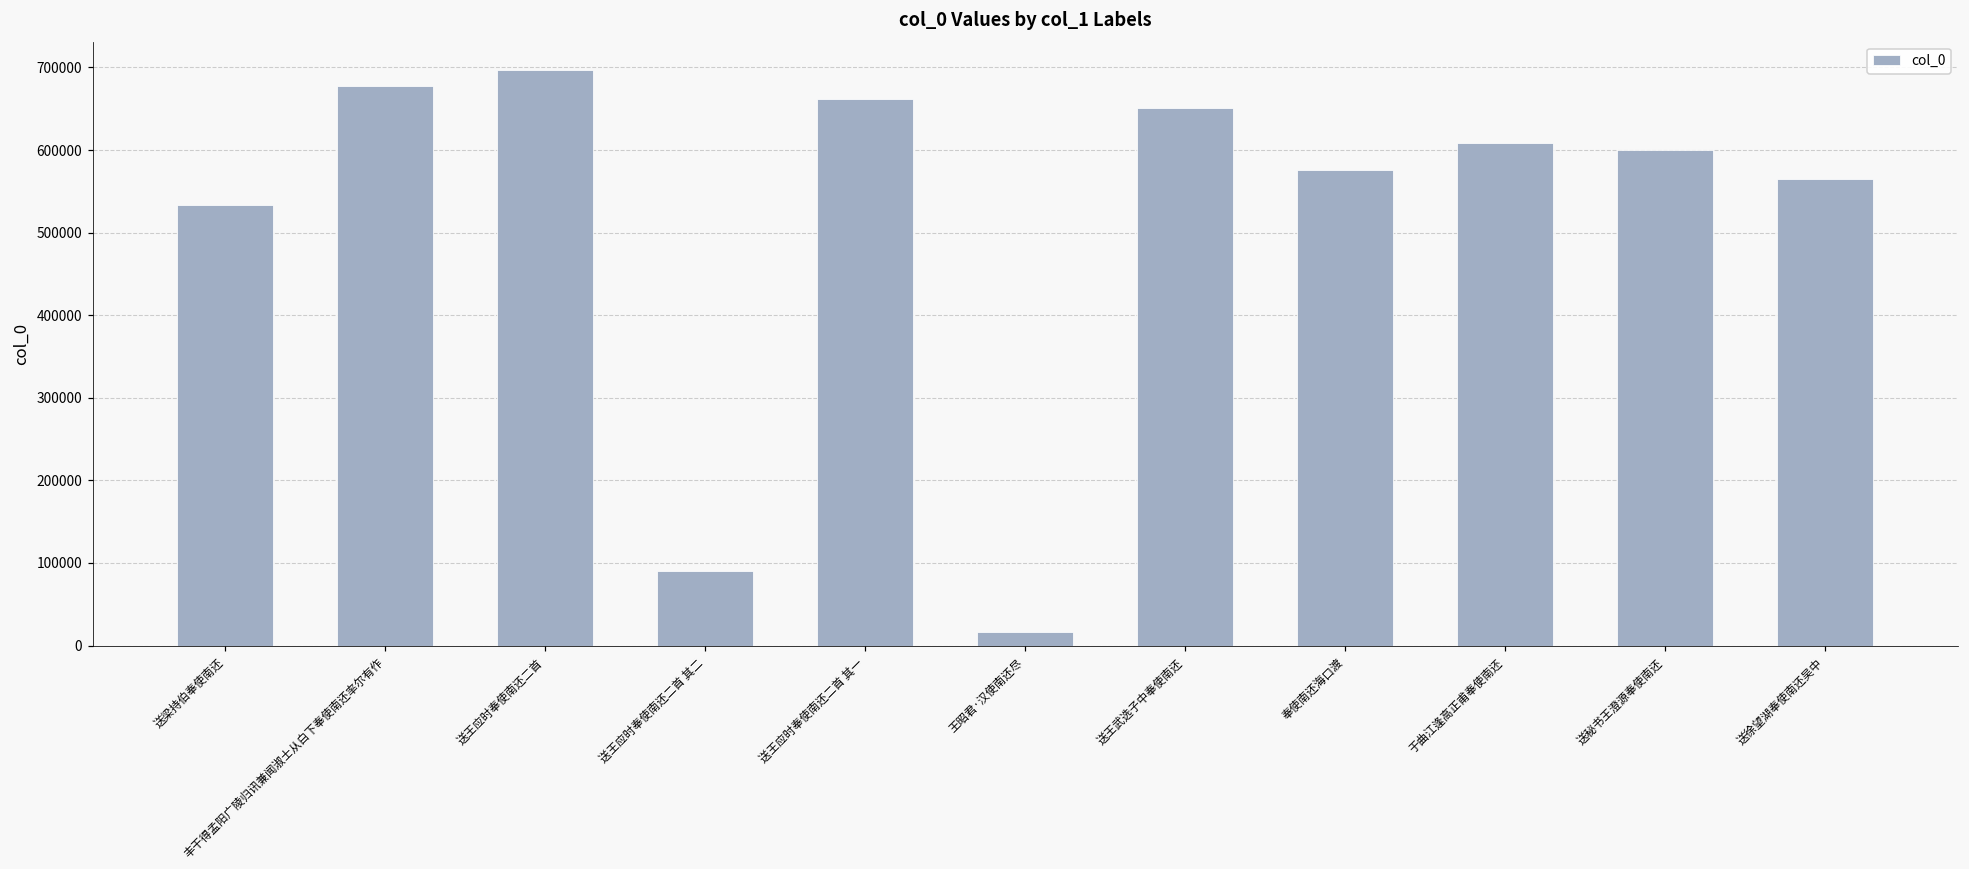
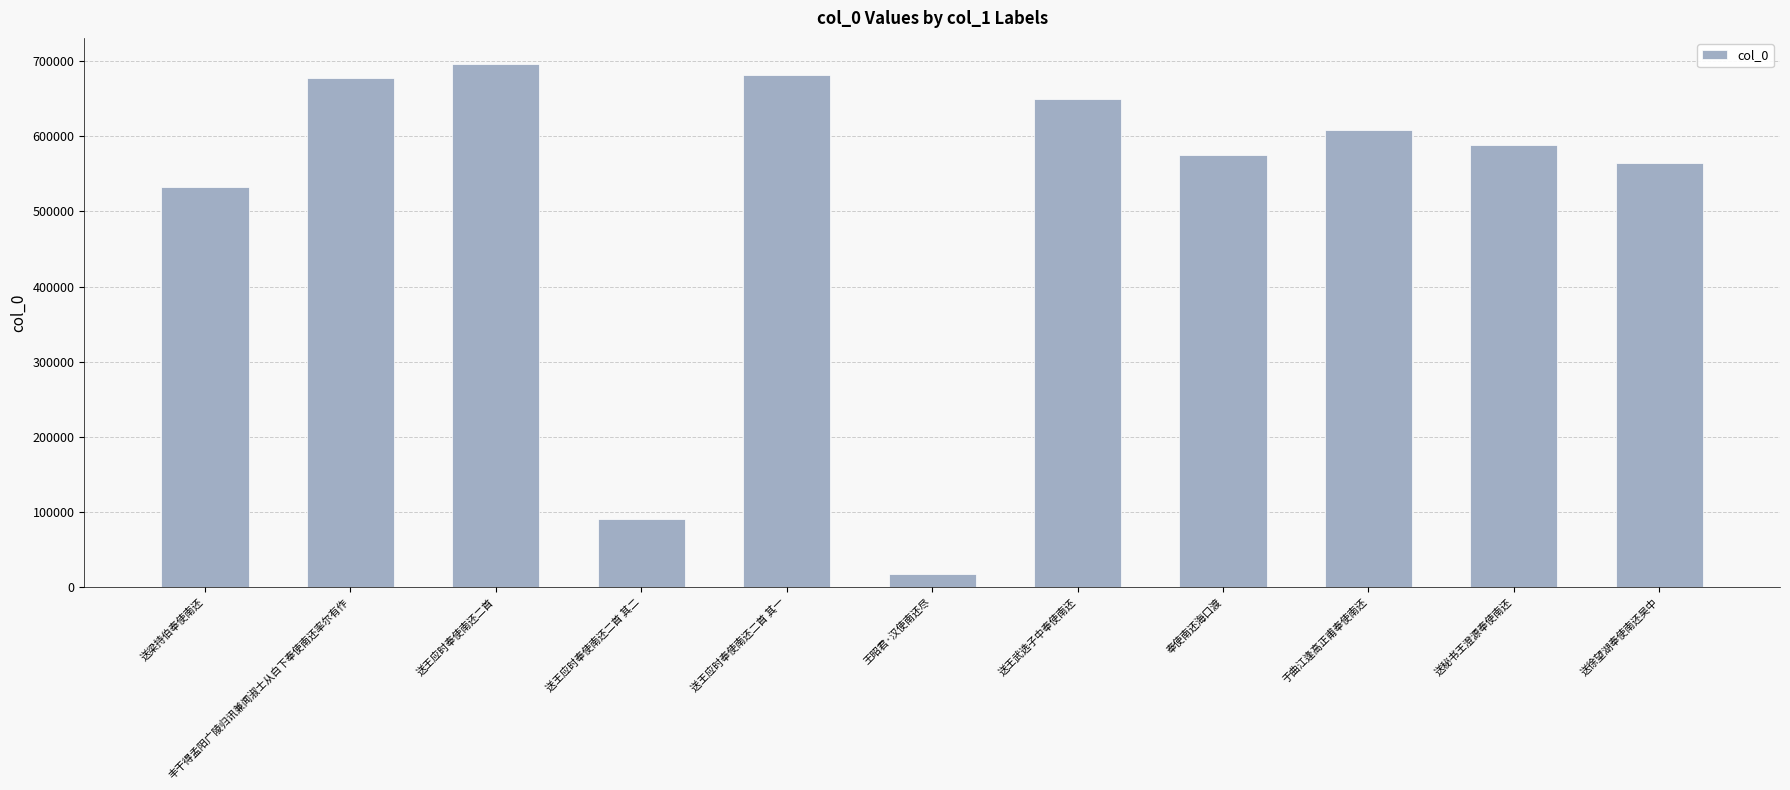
送王应时奉使南还二首 其一: 660000 -> 680000
送秘书王澄源奉使南还: 600000 -> 590000
